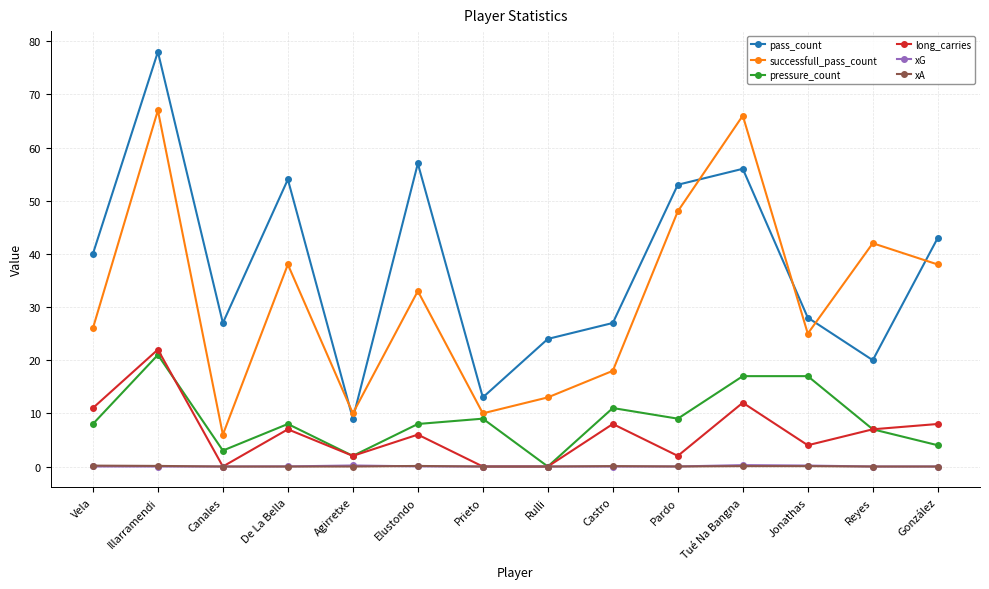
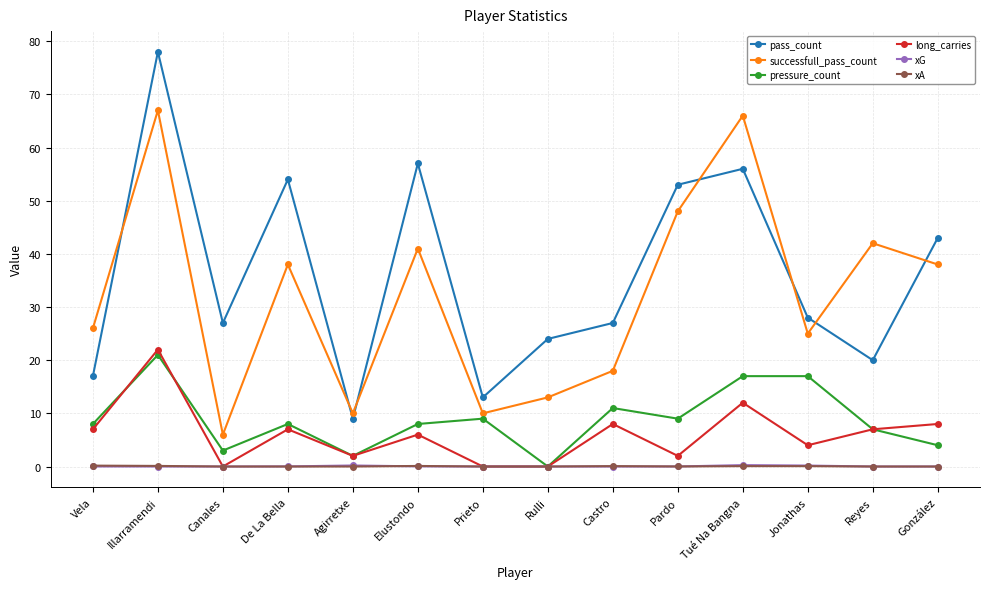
pass_count, Vela: 40 -> 17
long_carries, Vela: 11 -> 7
successfull_pass_count, Elustondo: 33 -> 41
